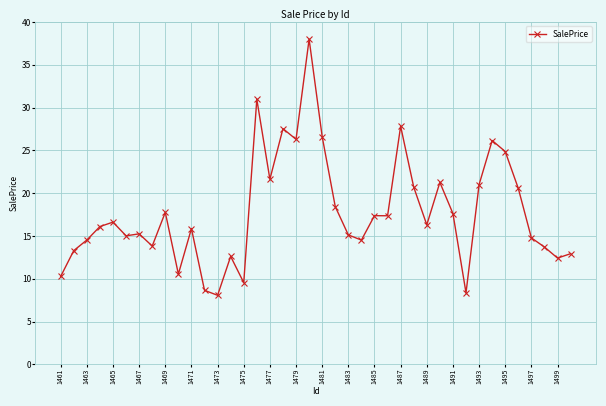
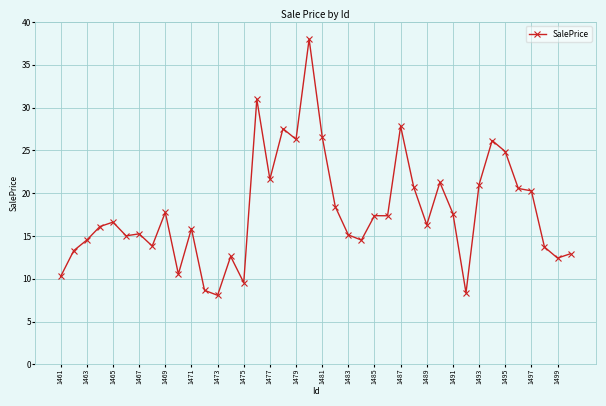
1497: 15 -> 20
